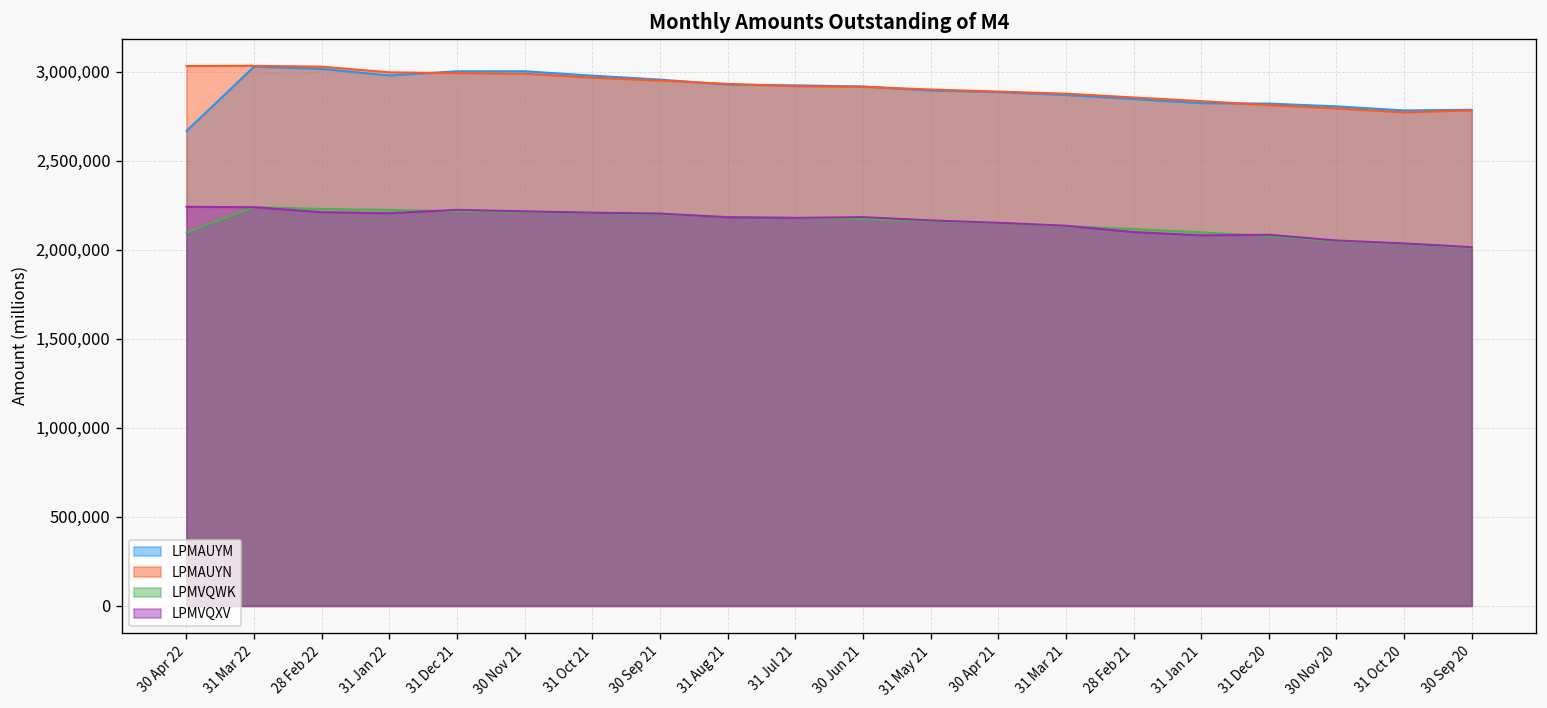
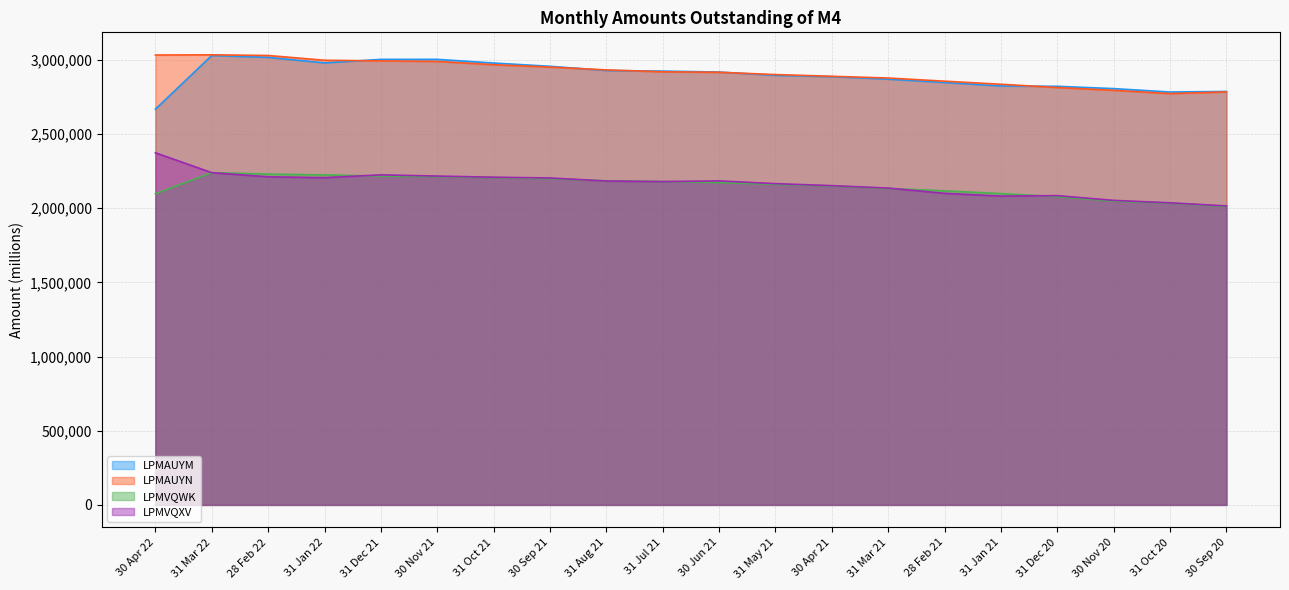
LPMVQXV, 30 Apr 22: 2,240,000 -> 2,370,000
